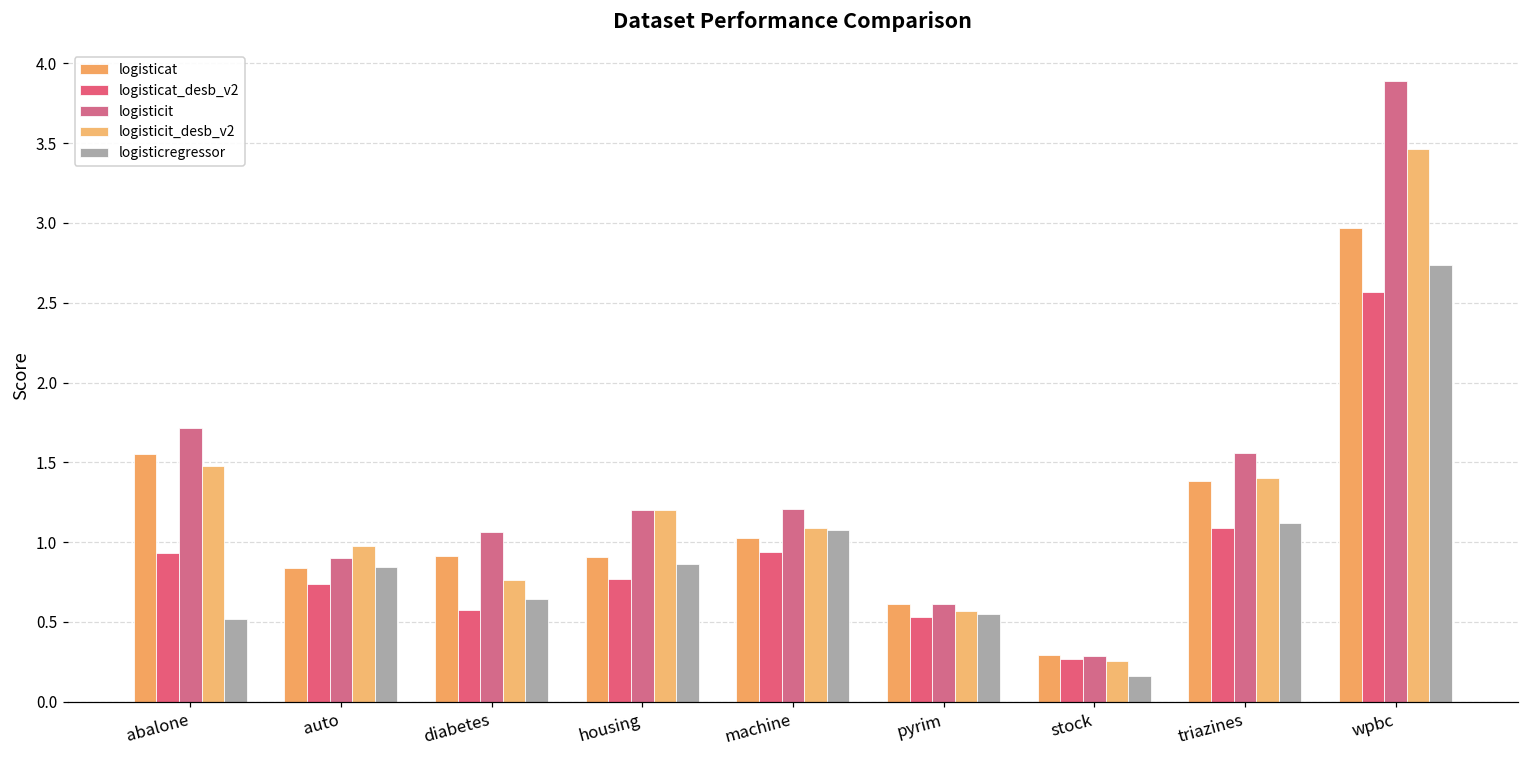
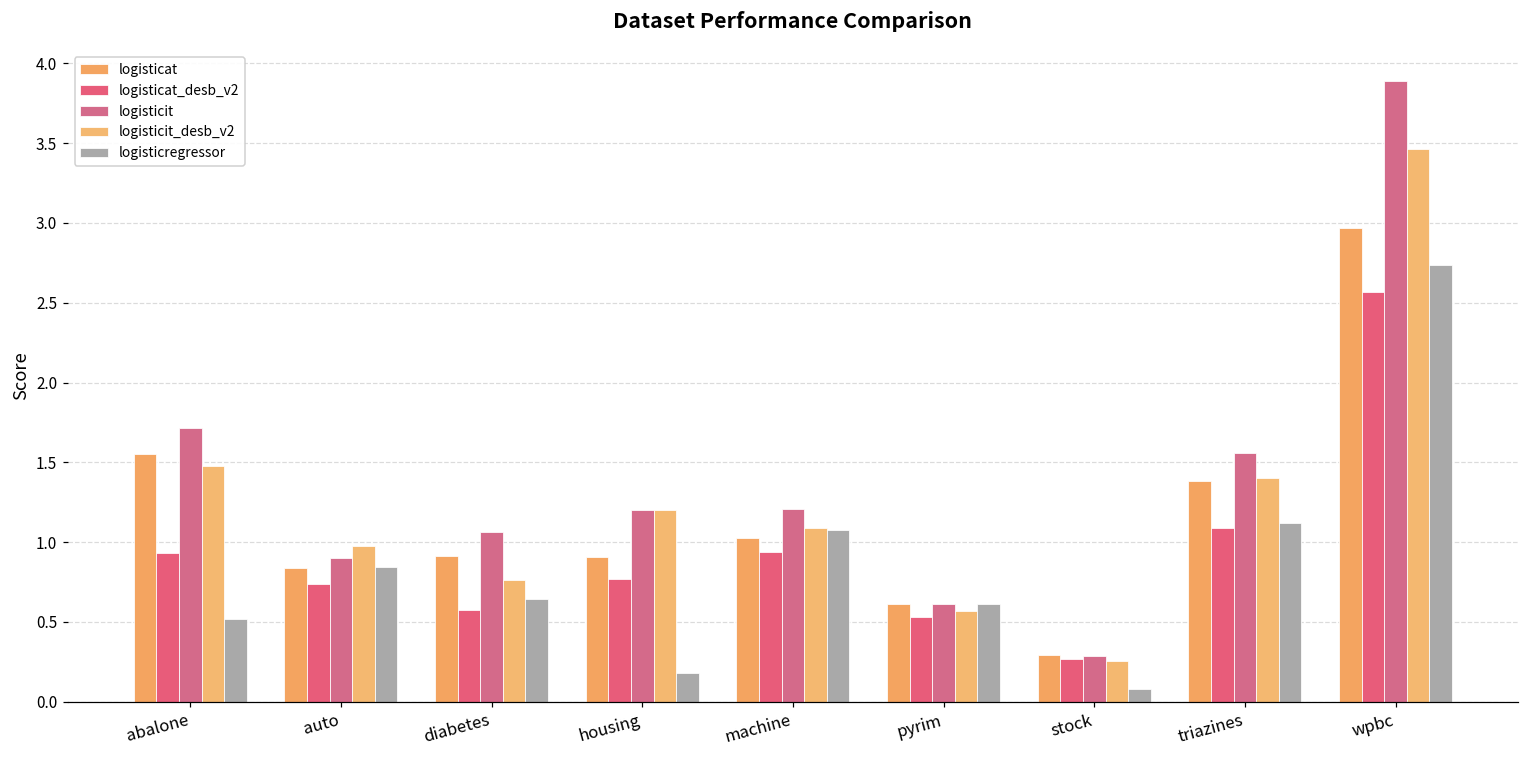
logisticregressor, housing: 0.86 -> 0.18
logisticregressor, pyrim: 0.55 -> 0.61
logisticregressor, stock: 0.16 -> 0.08
